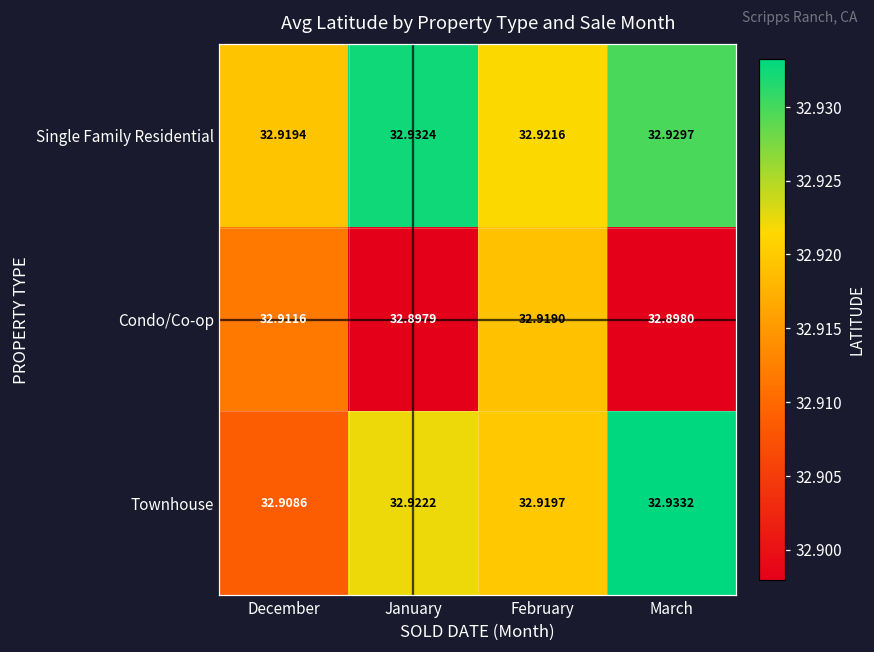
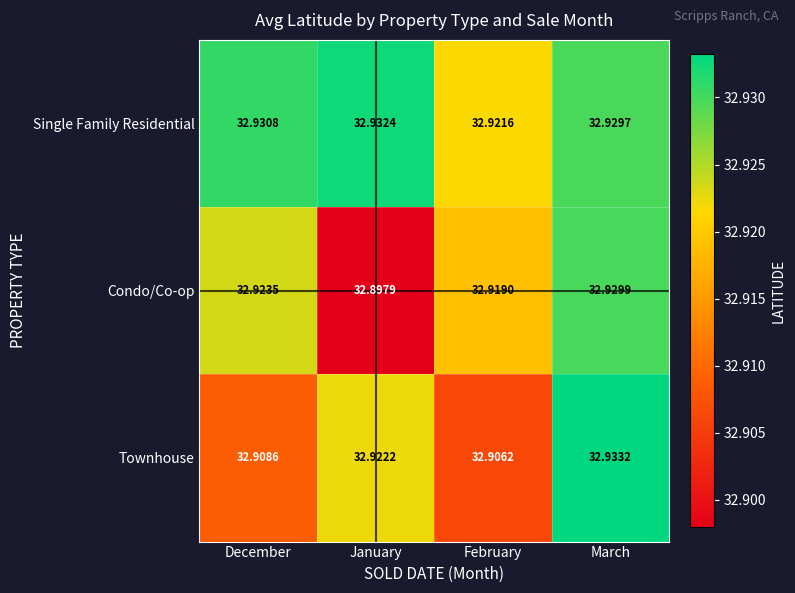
Single Family Residential, December: 32.9194 -> 32.9308
Condo/Co-op, December: 32.9116 -> 32.9235
Condo/Co-op, March: 32.8980 -> 32.9299
Townhouse, February: 32.9197 -> 32.9062
